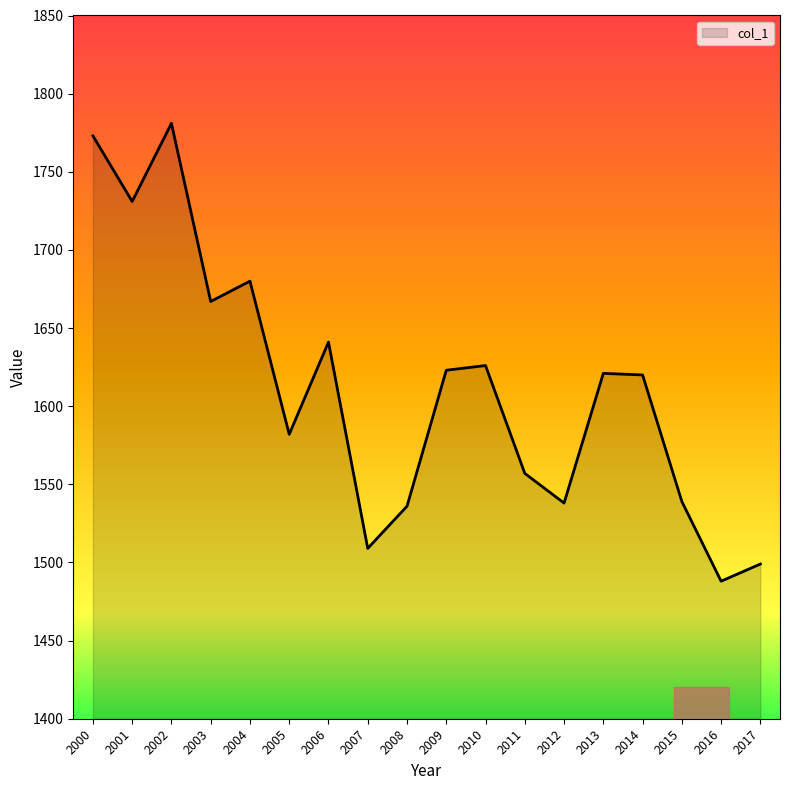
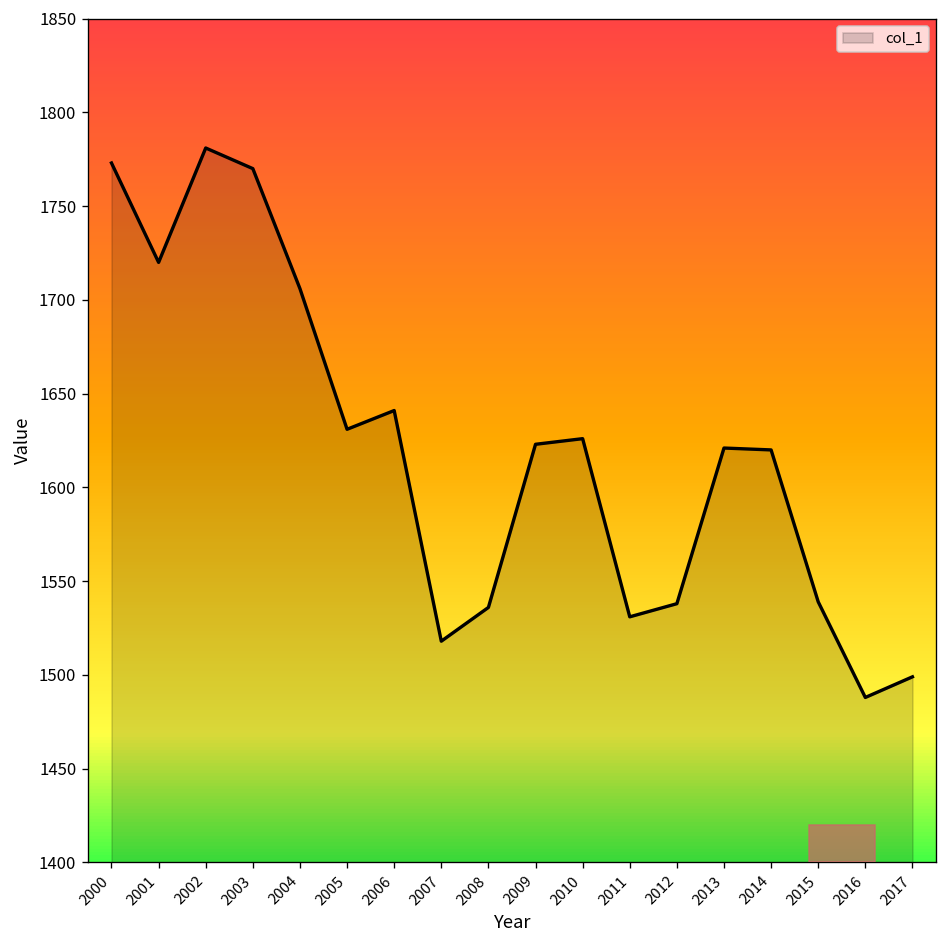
2001: 1731 -> 1720
2003: 1667 -> 1770
2004: 1680 -> 1706
2005: 1582 -> 1631
2007: 1509 -> 1518
2011: 1557 -> 1531
